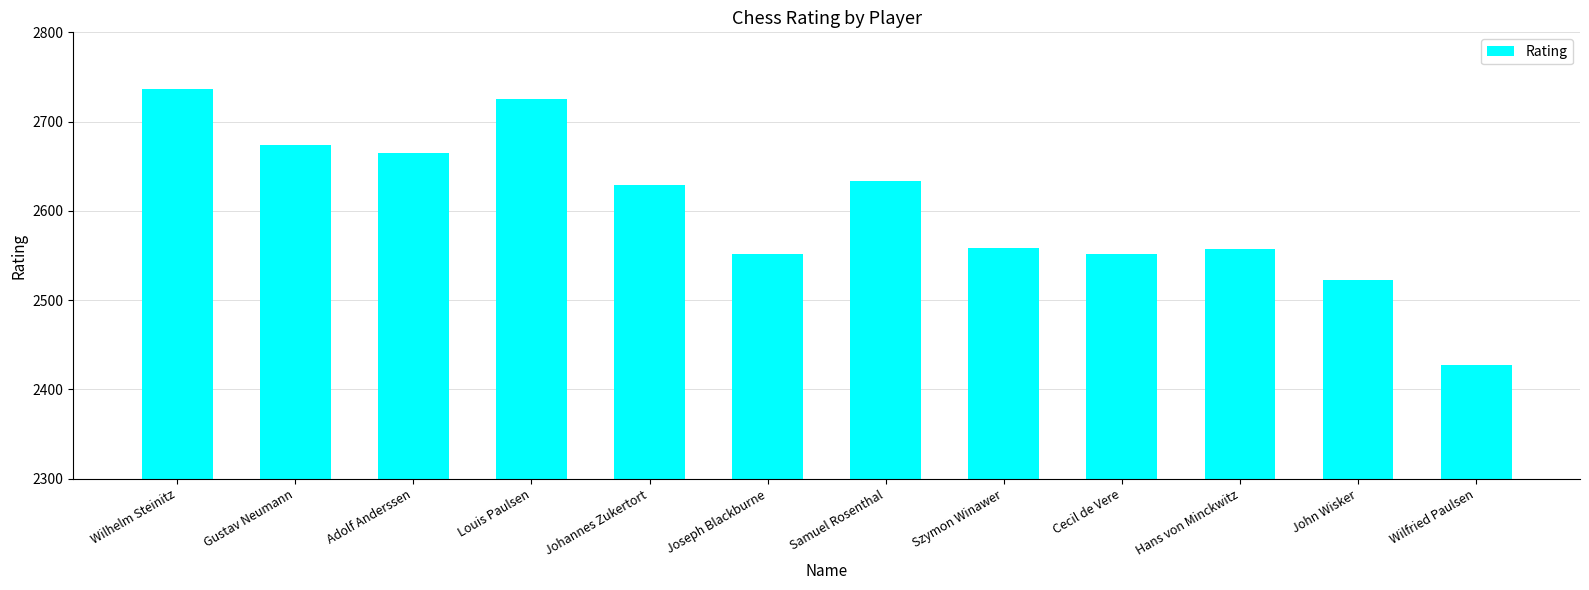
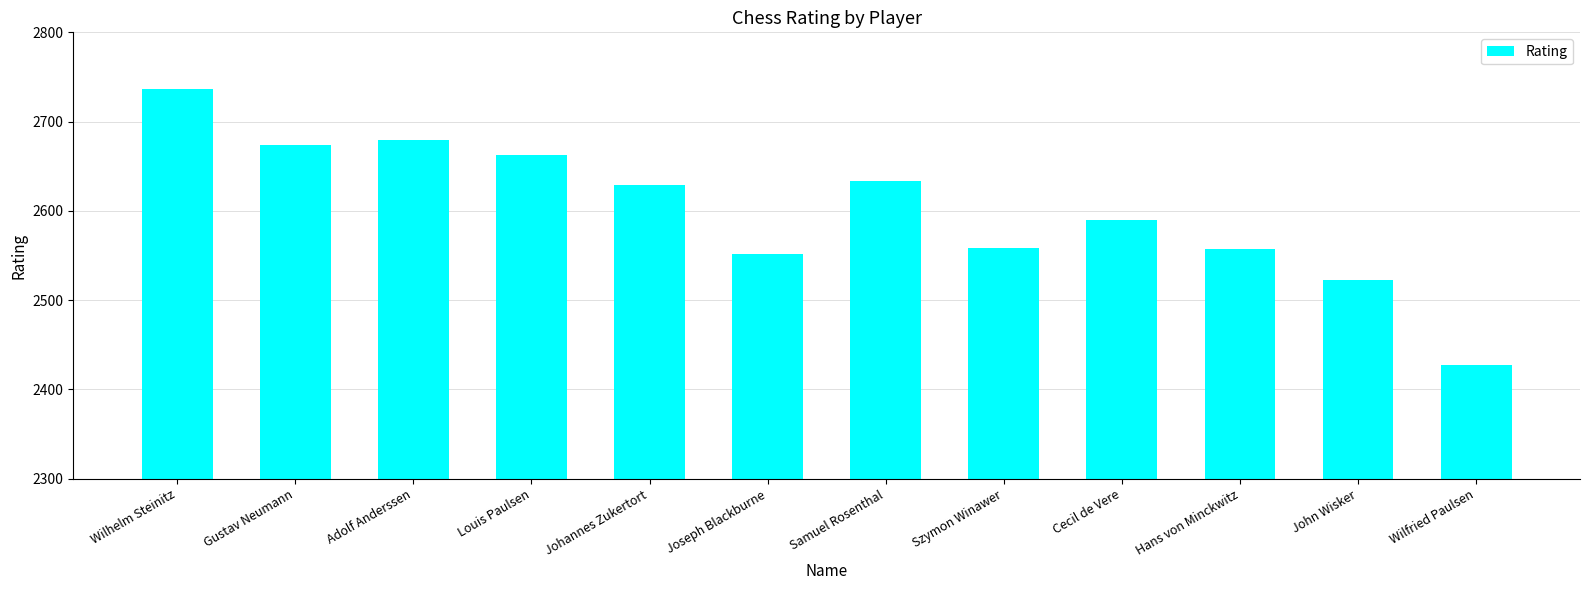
Adolf Anderssen: 2670 -> 2680
Louis Paulsen: 2730 -> 2660
Cecil de Vere: 2550 -> 2590
